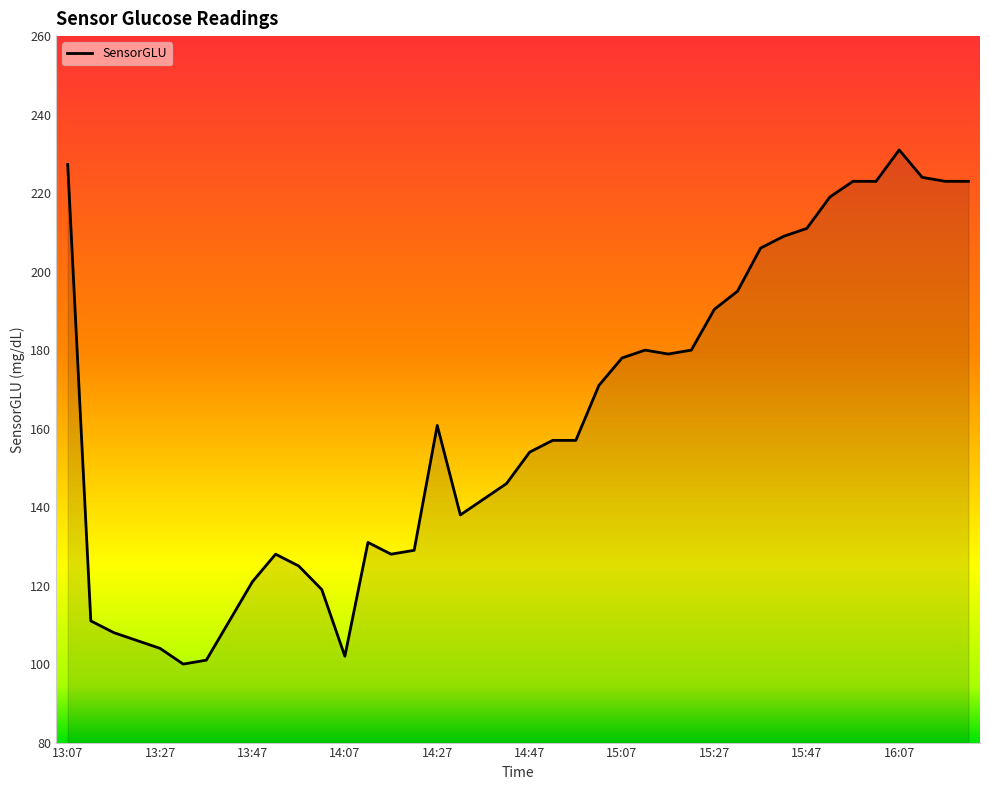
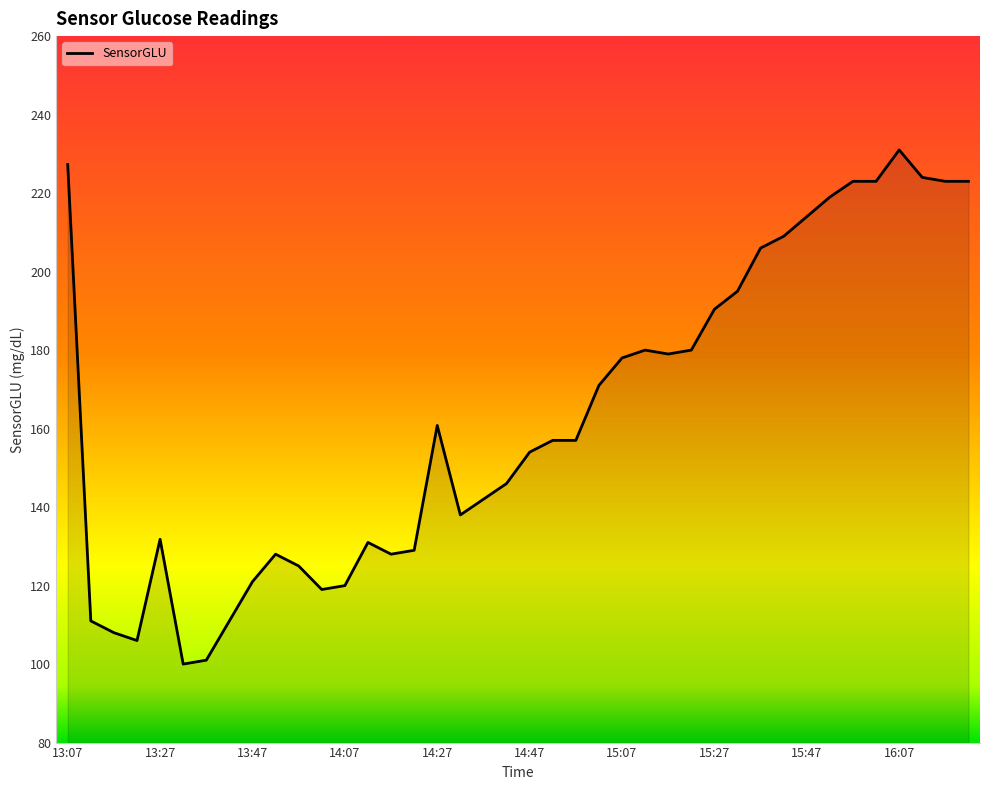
13:27: 104 -> 132
14:07: 102 -> 120
15:47: 211 -> 214
